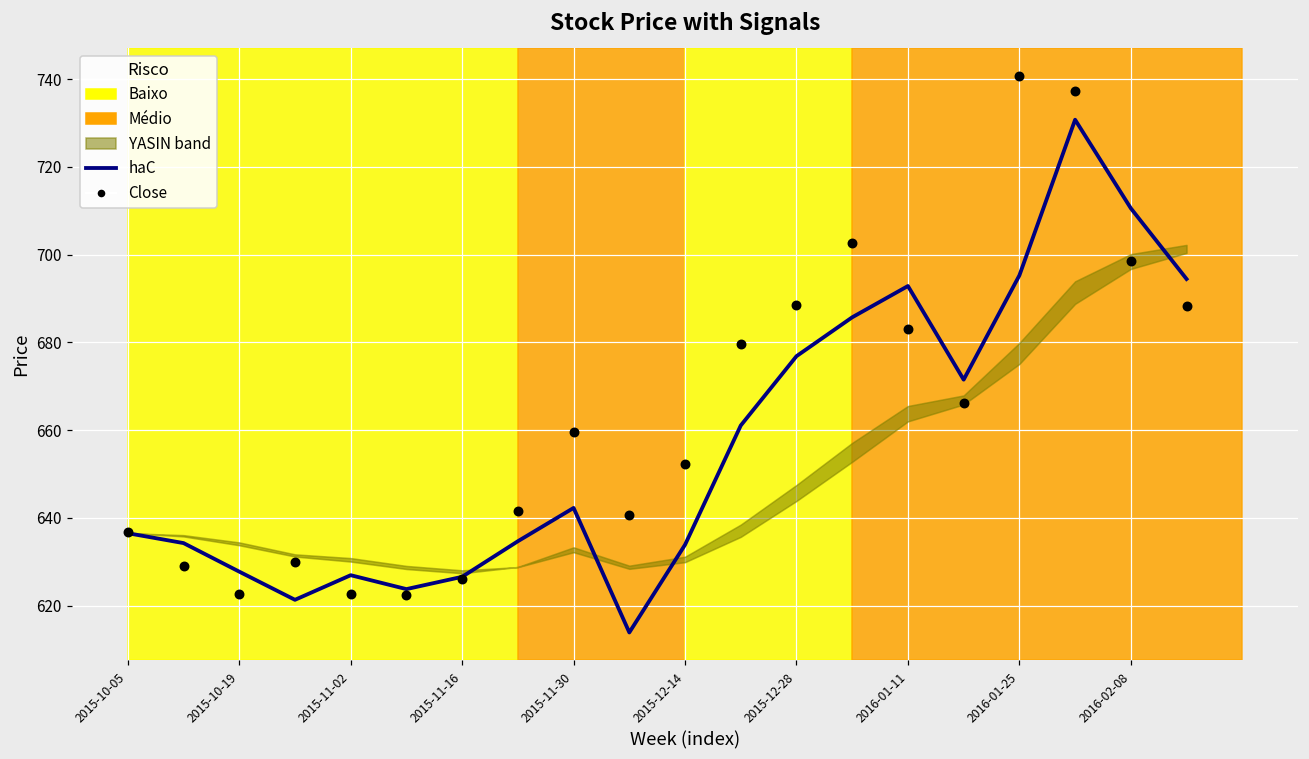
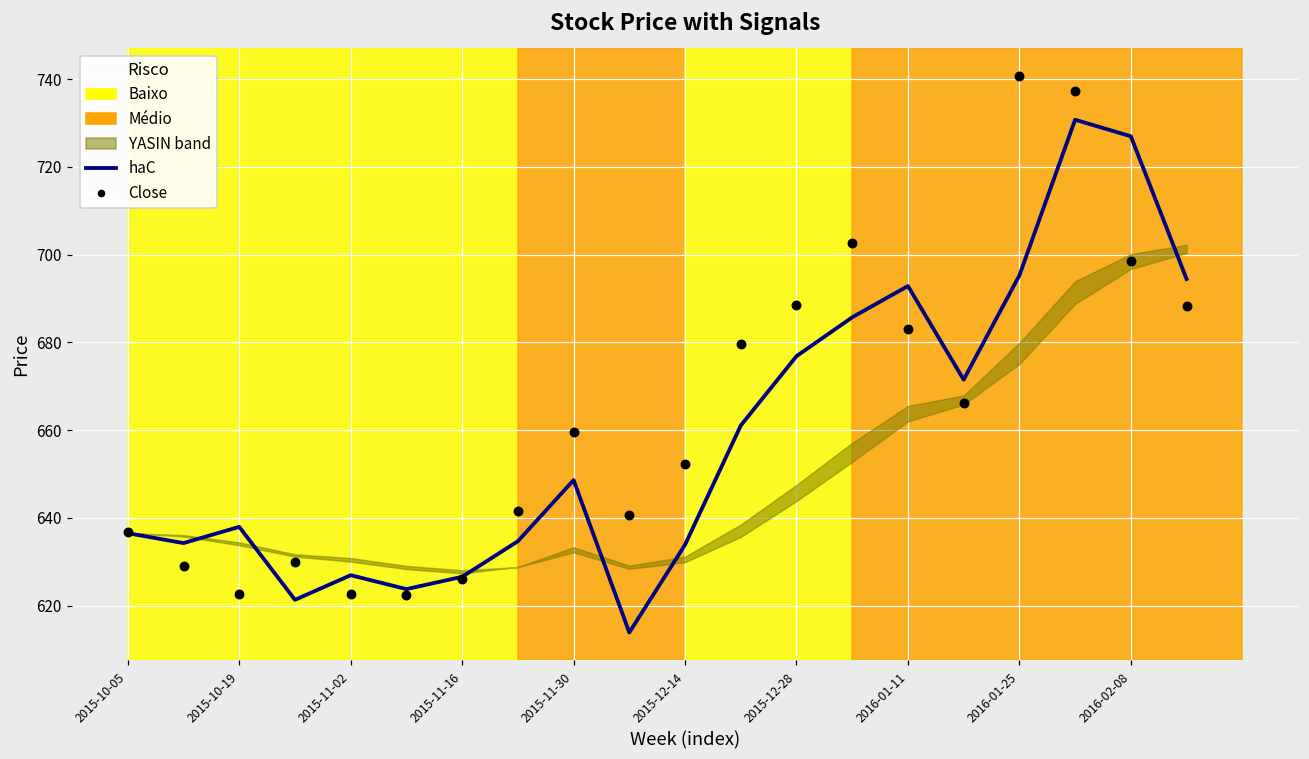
haC, 2015-10-19: 628 -> 638
haC, 2015-11-30: 642 -> 649
haC, 2016-02-08: 711 -> 727
